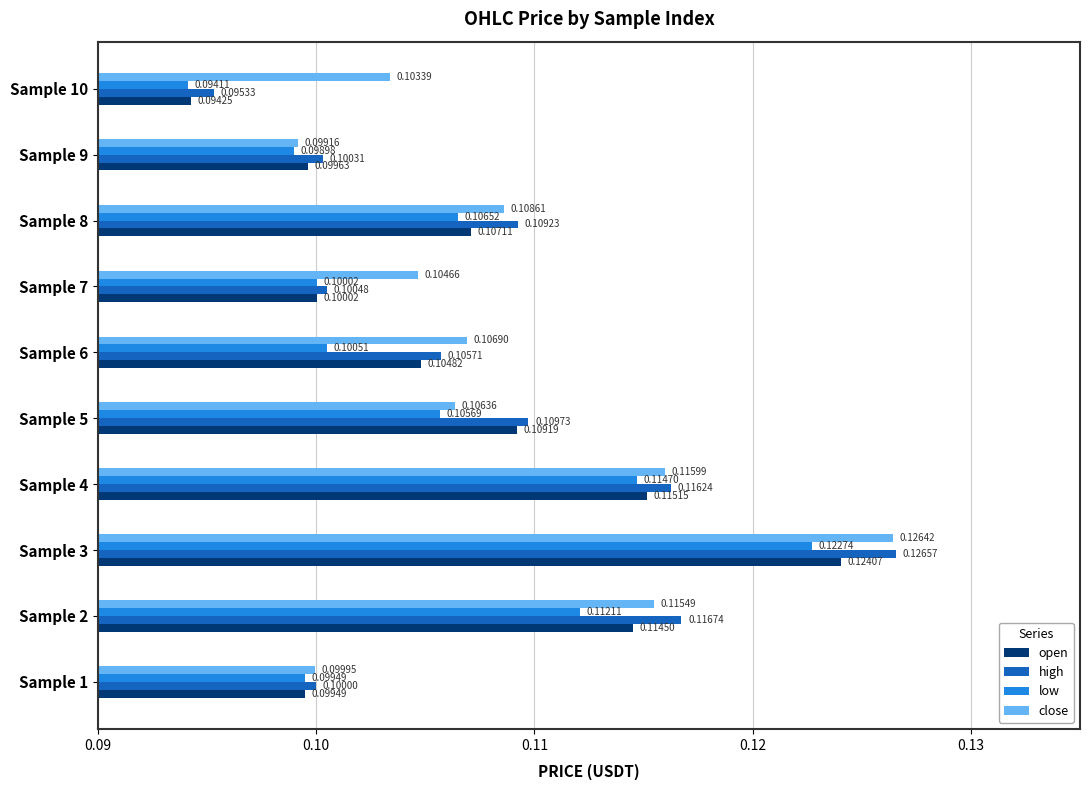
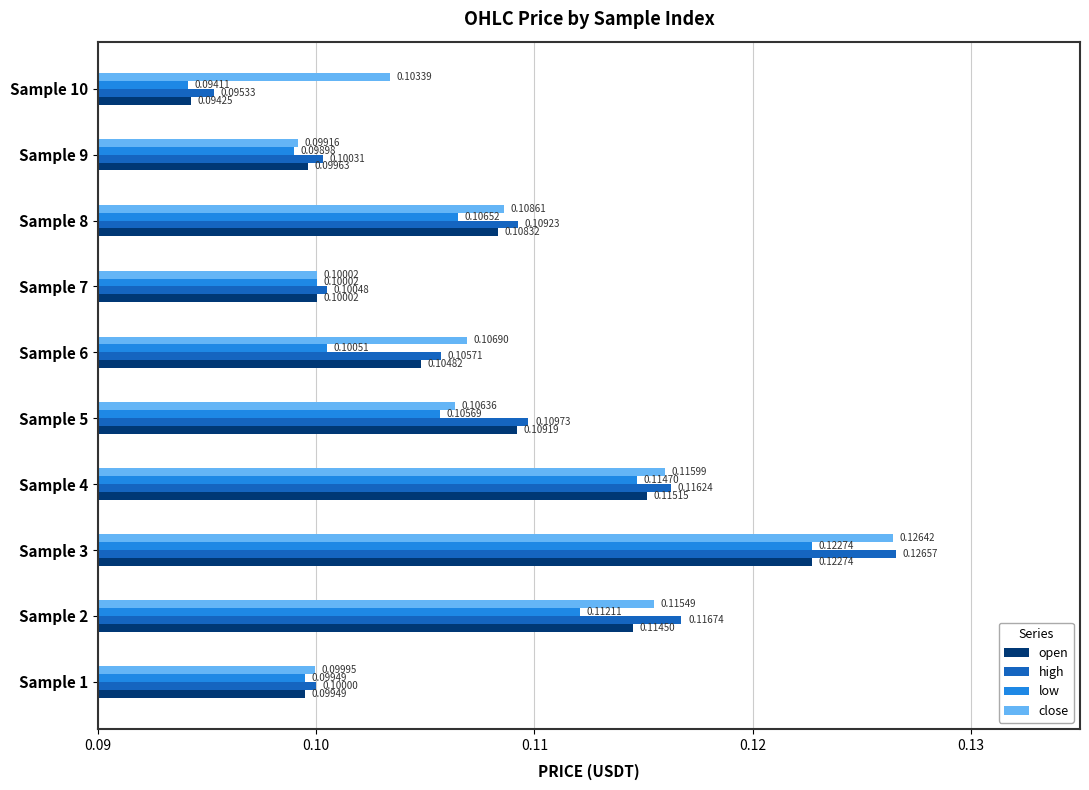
open, Sample 8: 0.10711 -> 0.10832
close, Sample 7: 0.10466 -> 0.10002
open, Sample 3: 0.12407 -> 0.12274
